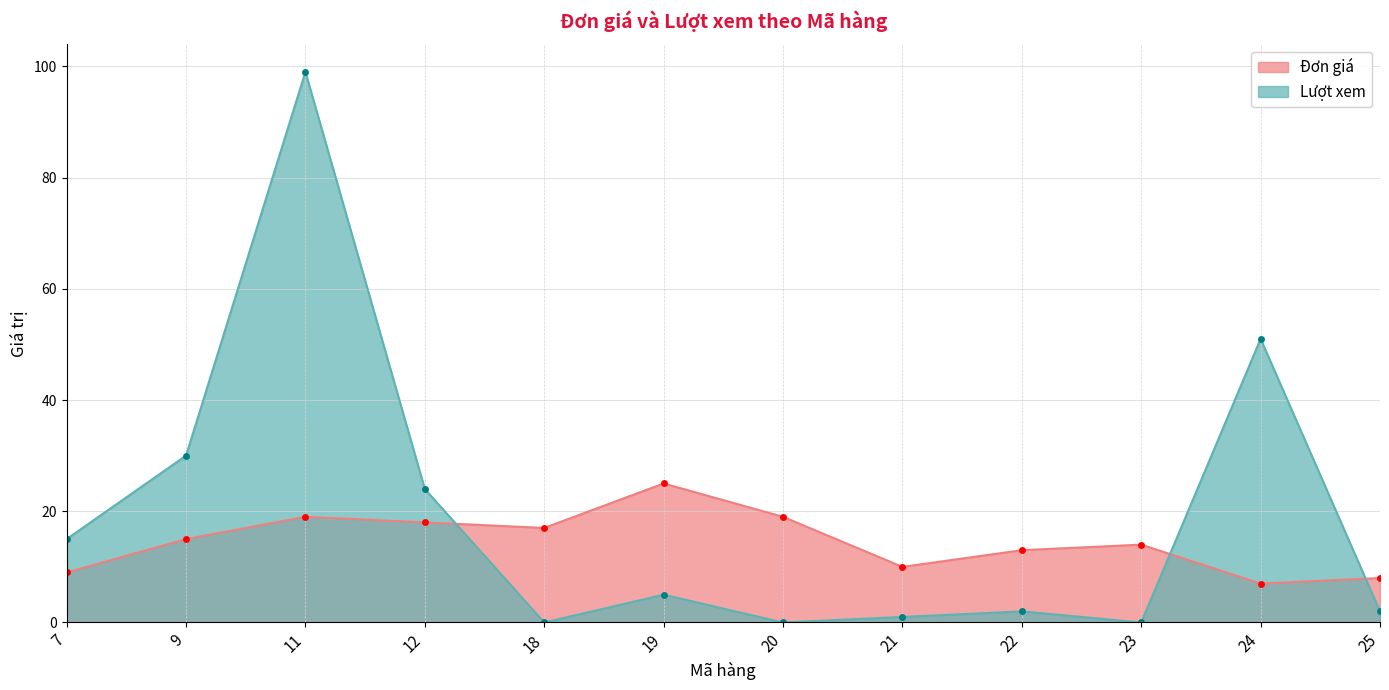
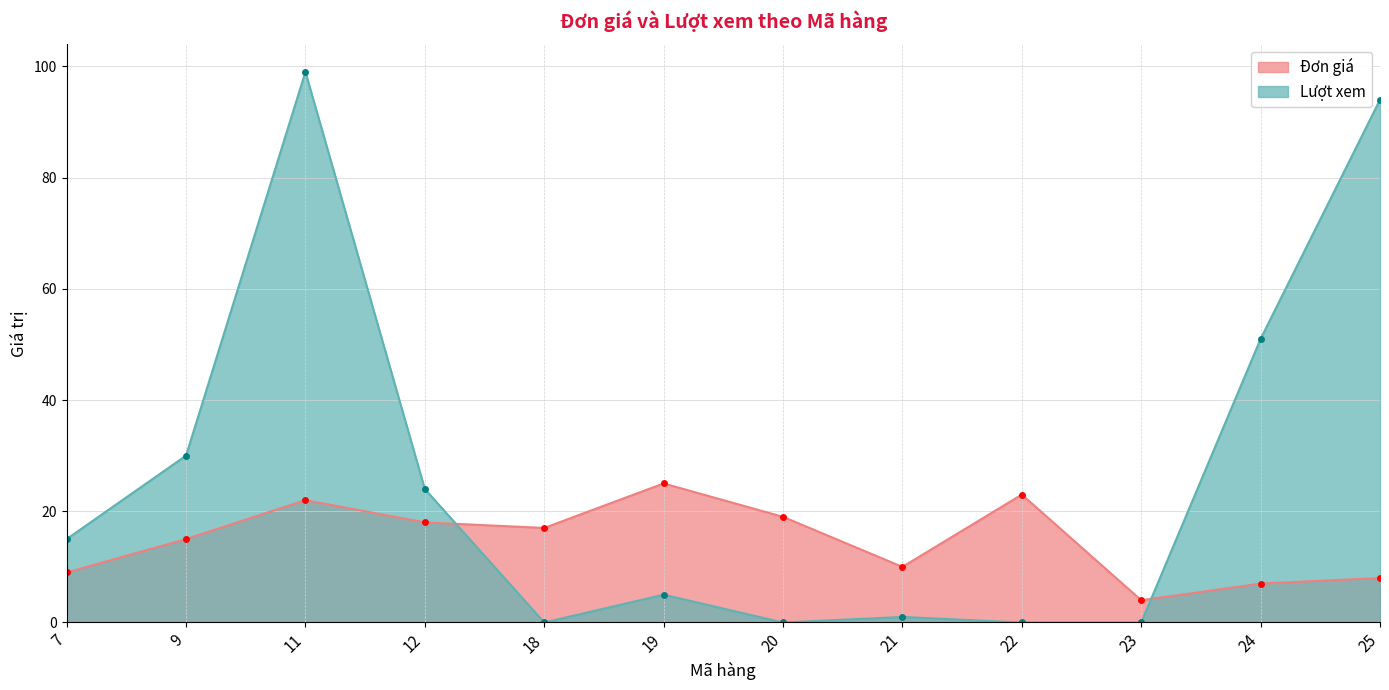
Đơn giá, 11: 19 -> 22
Đơn giá, 22: 13 -> 23
Lượt xem, 22: 2 -> 0
Đơn giá, 23: 14 -> 4
Lượt xem, 25: 2 -> 94
